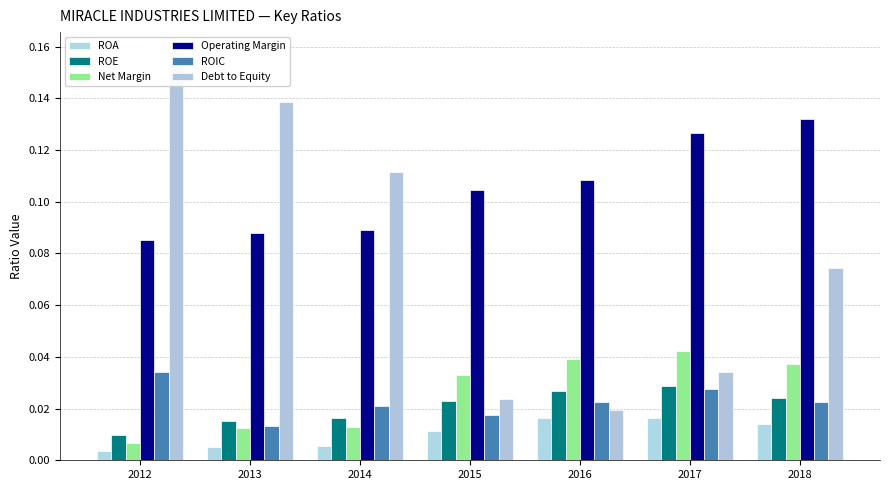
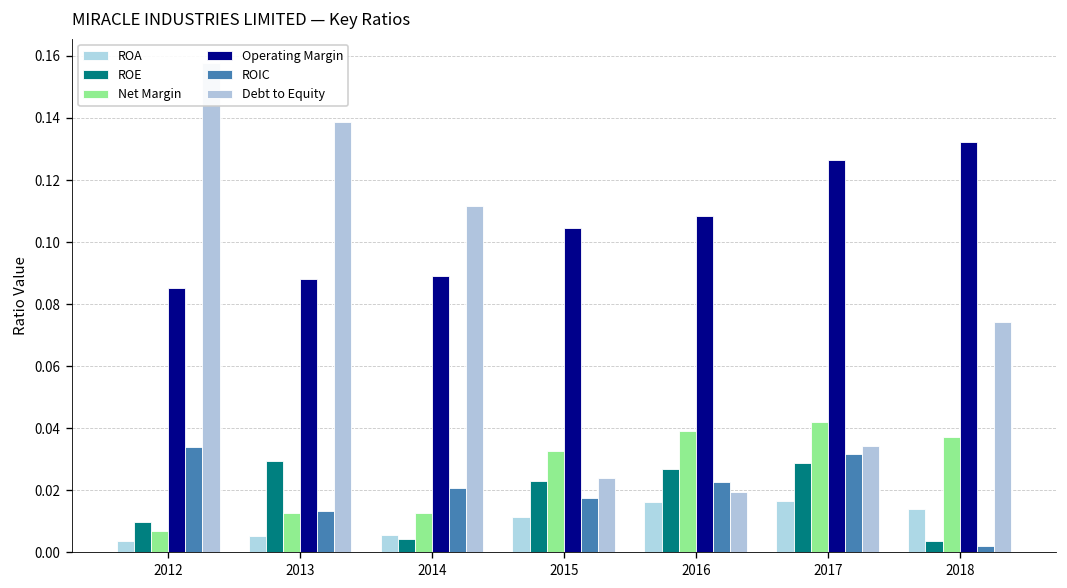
ROE, 2013: 0.015 -> 0.030
ROE, 2014: 0.016 -> 0.004
ROIC, 2017: 0.028 -> 0.032
ROE, 2018: 0.024 -> 0.004
ROIC, 2018: 0.022 -> 0.002
